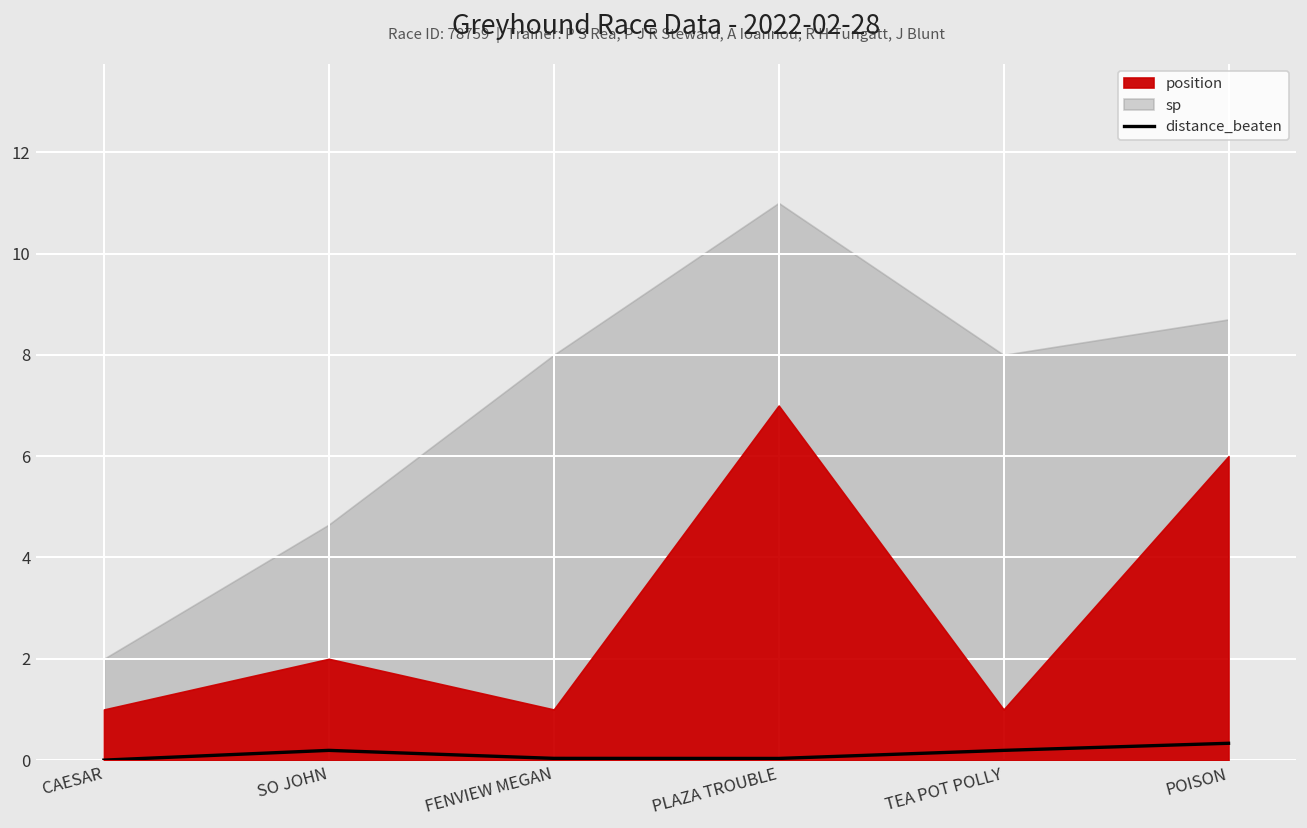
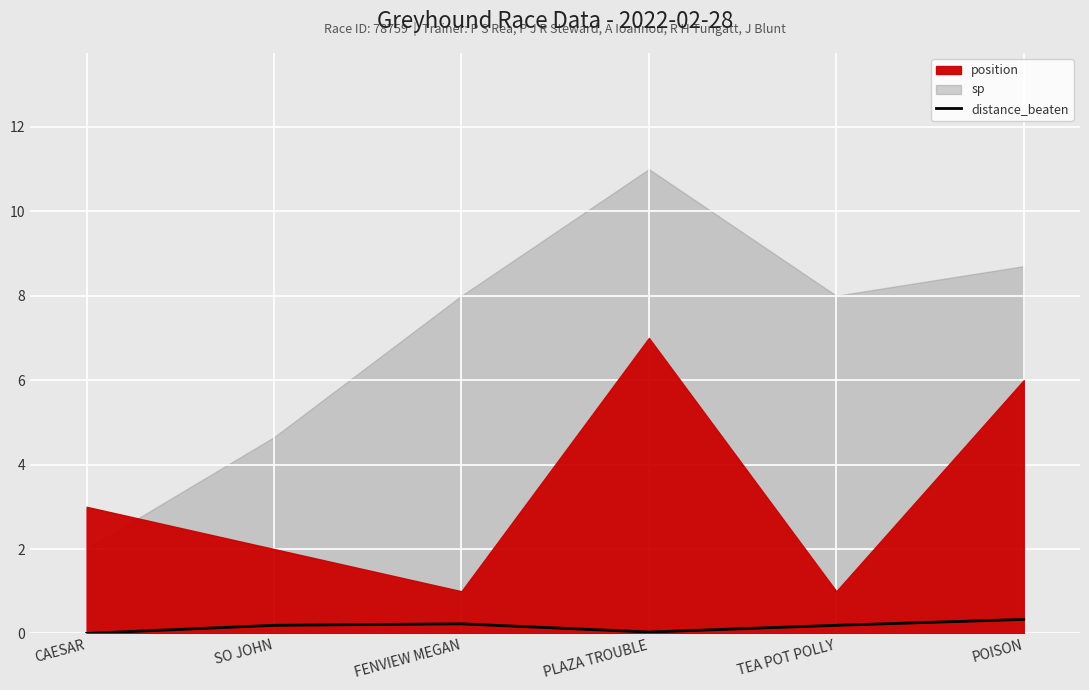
position, CAESAR: 1 -> 3
distance_beaten, FENVIEW MEGAN: 0.0 -> 0.2
